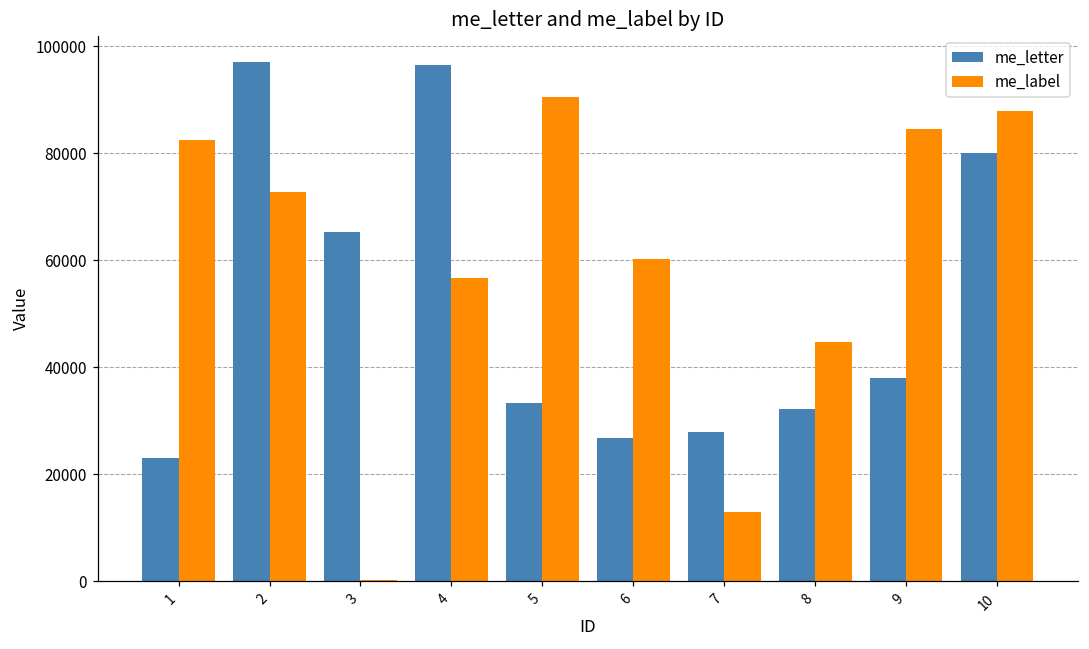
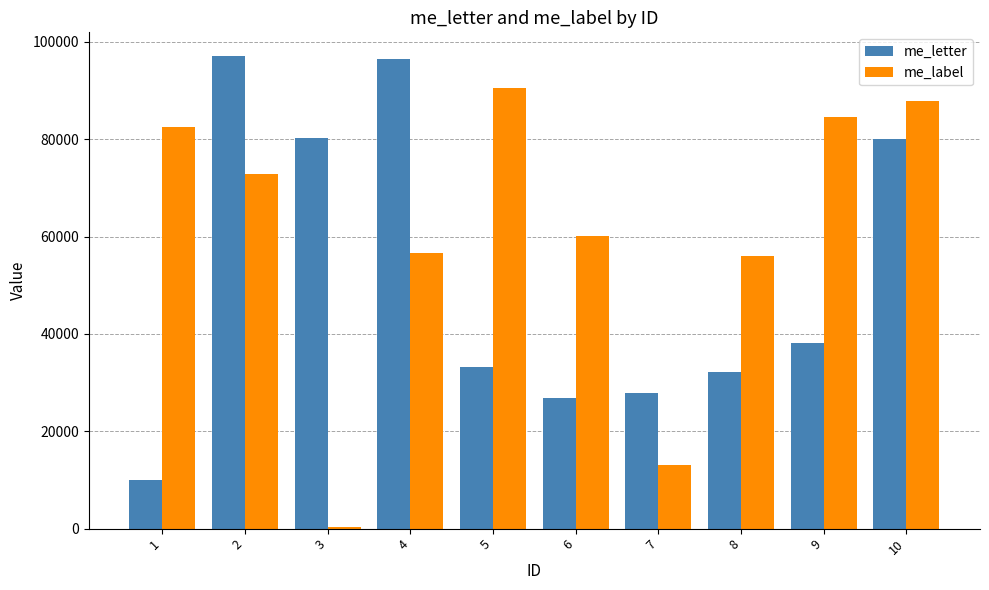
me_letter, 1: 23000 -> 10000
me_letter, 3: 65000 -> 80000
me_label, 8: 45000 -> 56000
